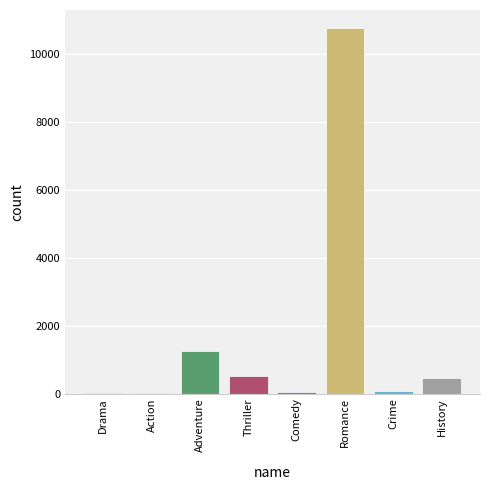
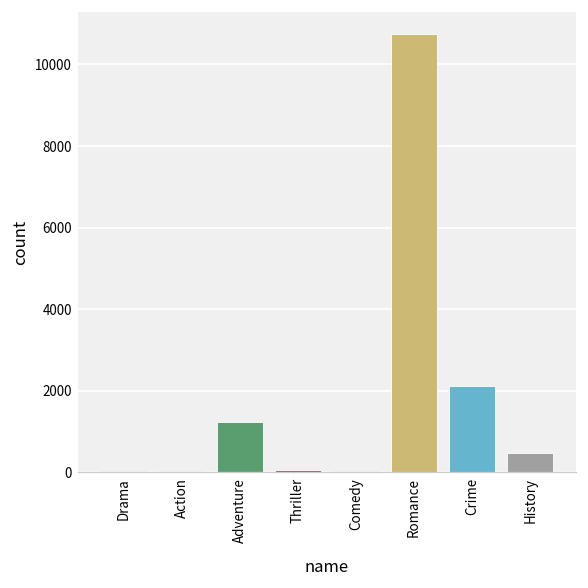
Thriller: 500 -> 100
Crime: 100 -> 2100
